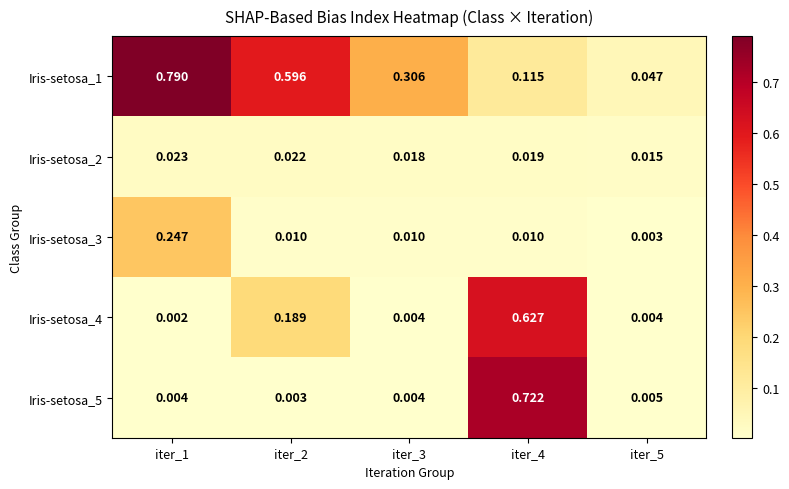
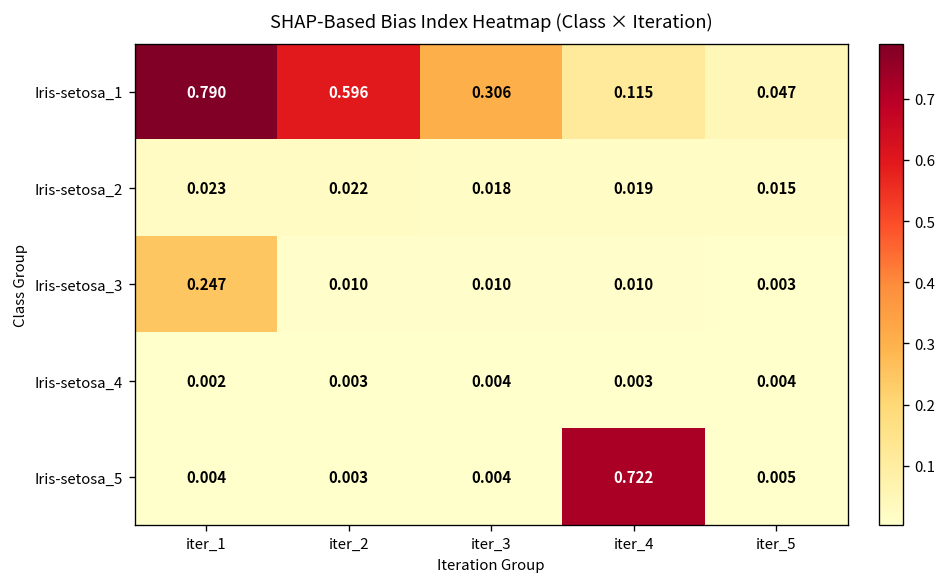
Iris-setosa_4, iter_2: 0.189 -> 0.003
Iris-setosa_4, iter_4: 0.627 -> 0.003
